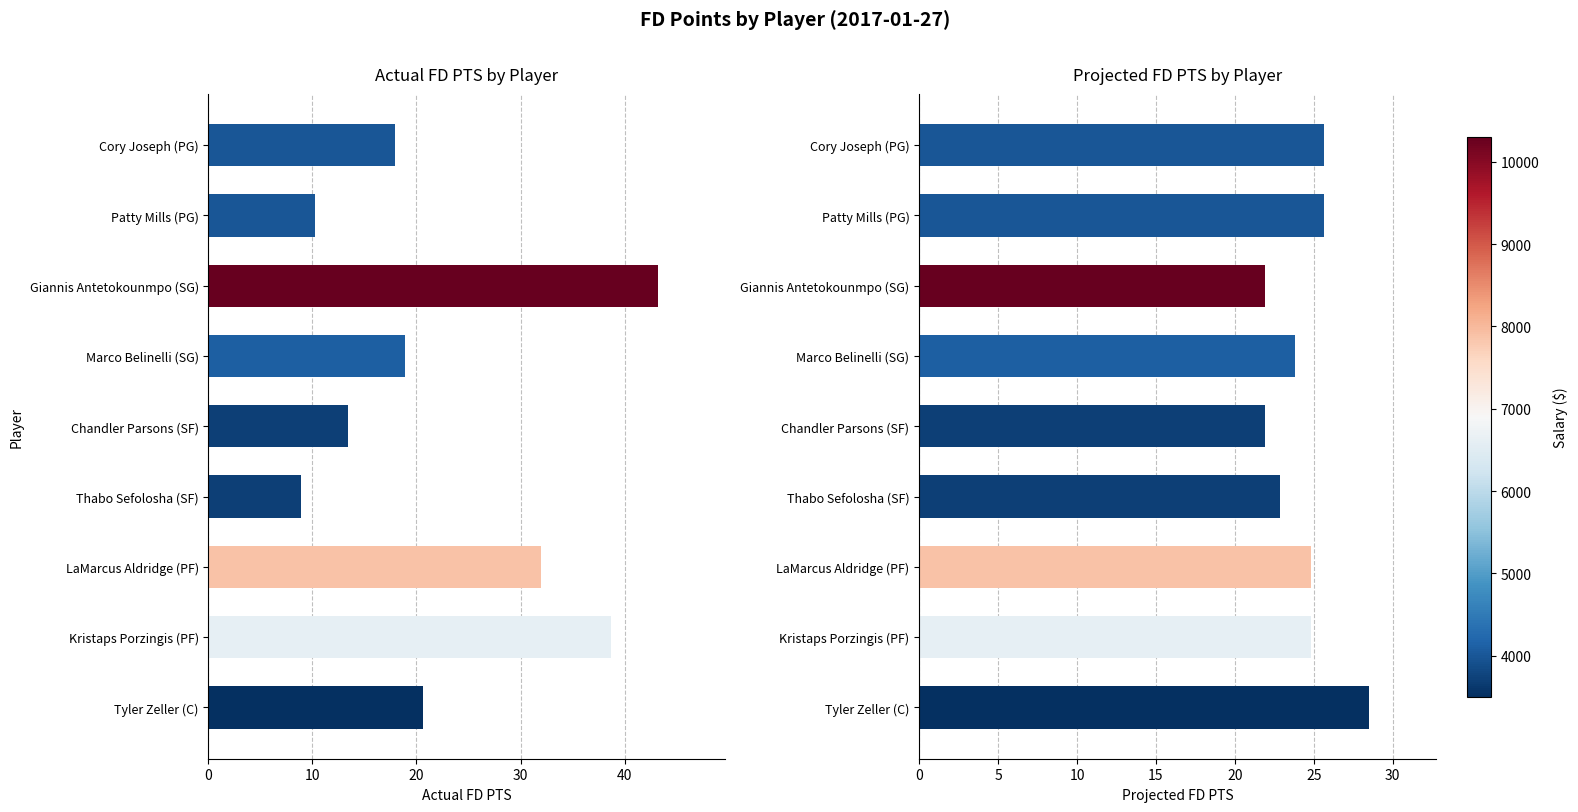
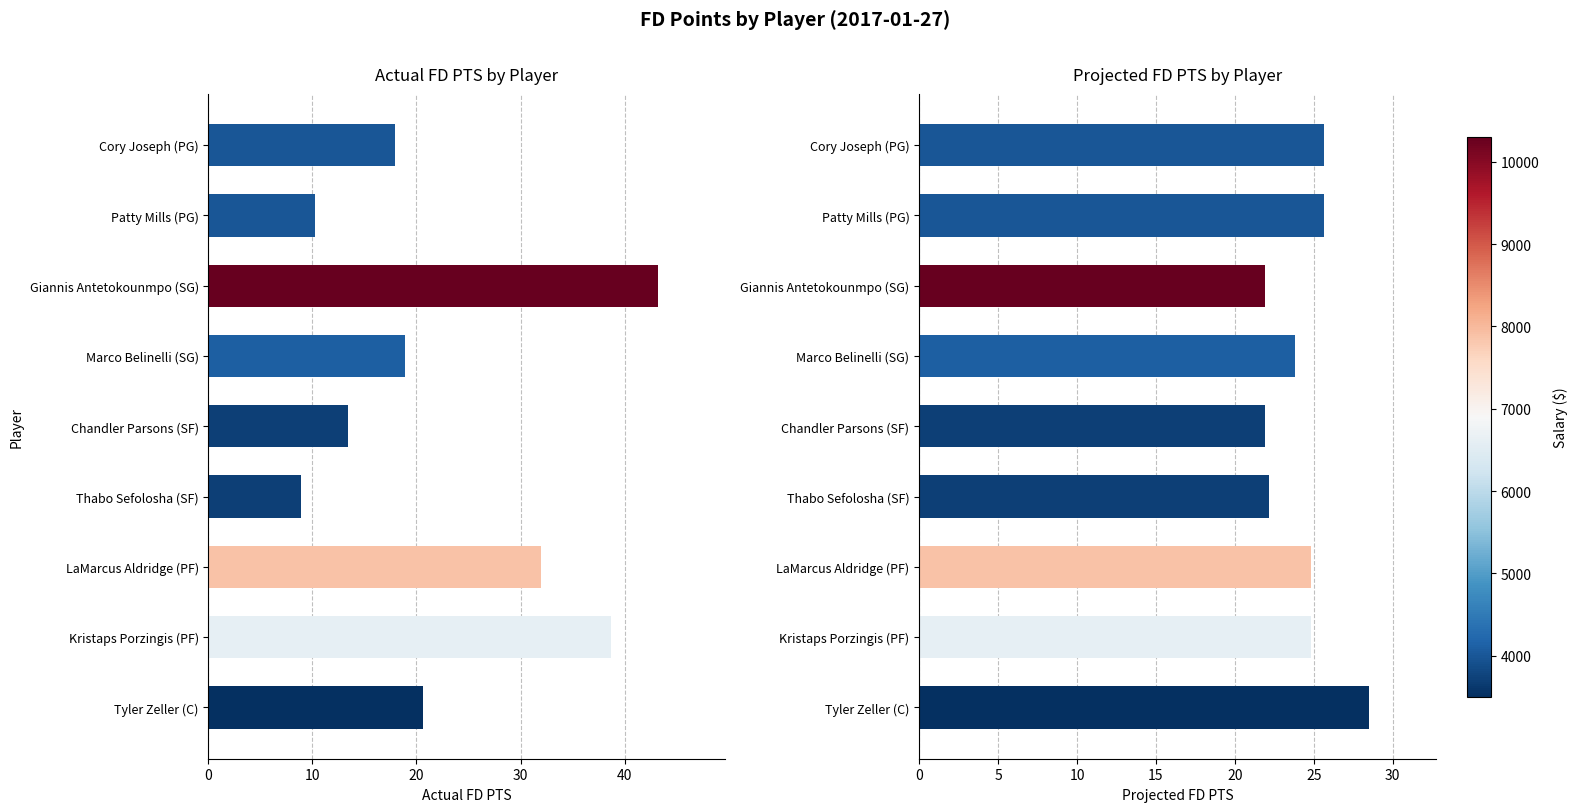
Projected FD PTS by Player, Thabo Sefolosha (SF): 22.8 -> 22.2
